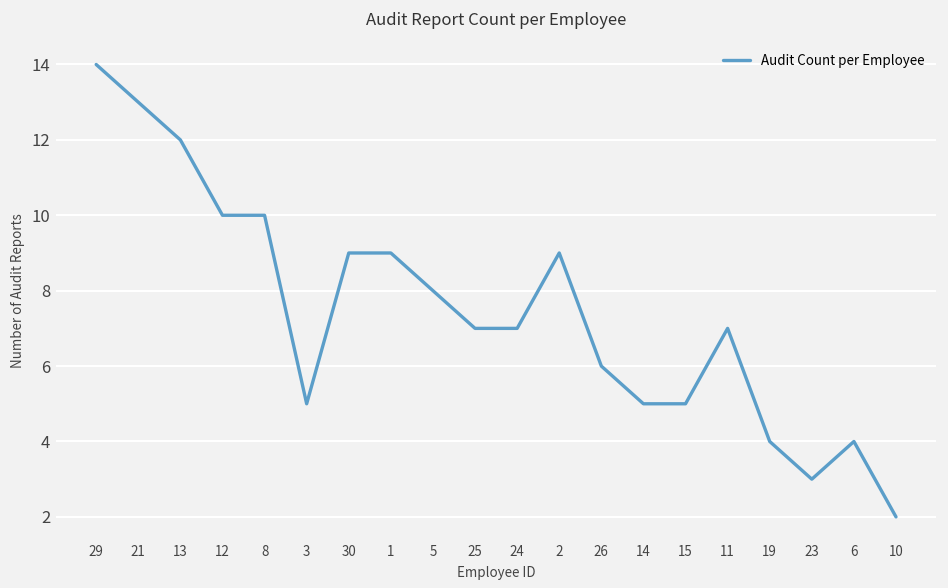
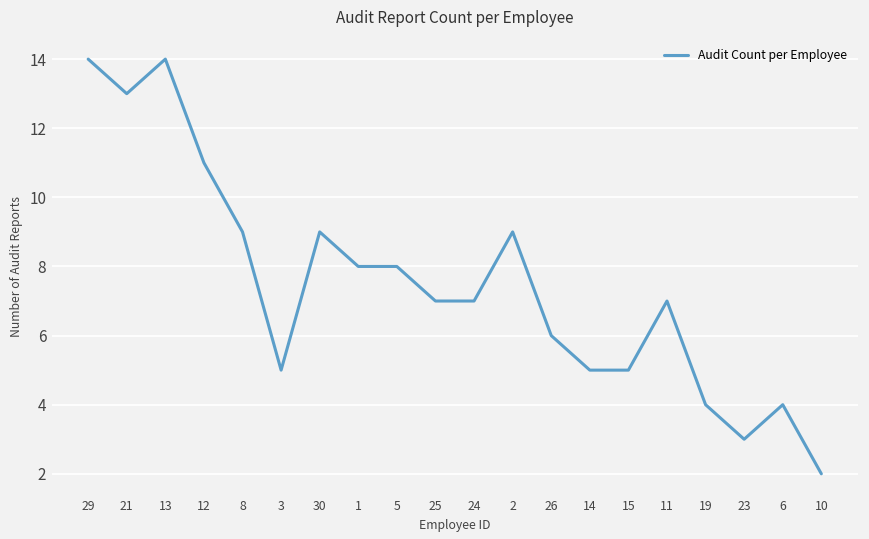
13: 12 -> 14
12: 10 -> 11
8: 10 -> 9
1: 9 -> 8
